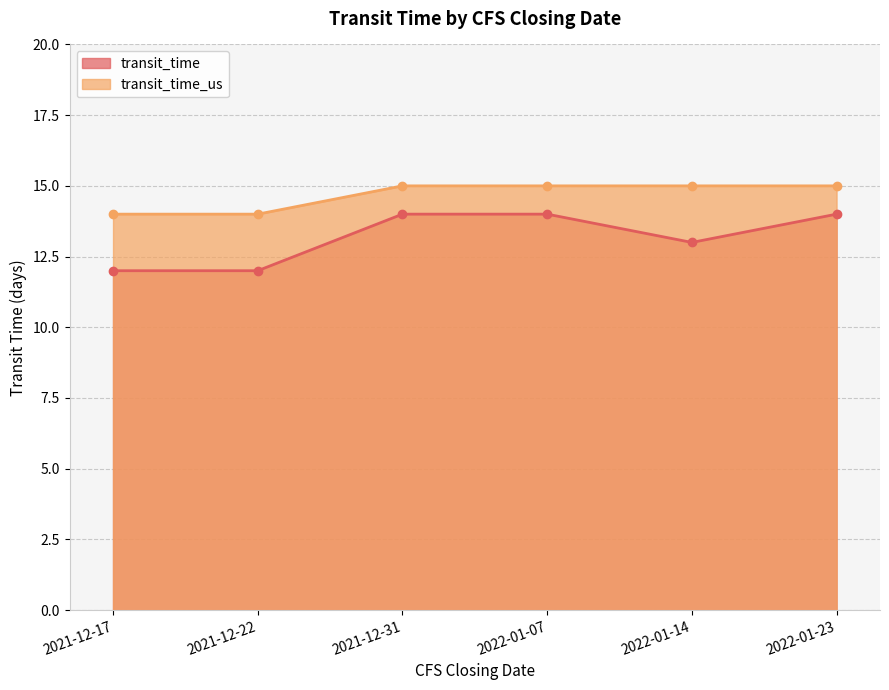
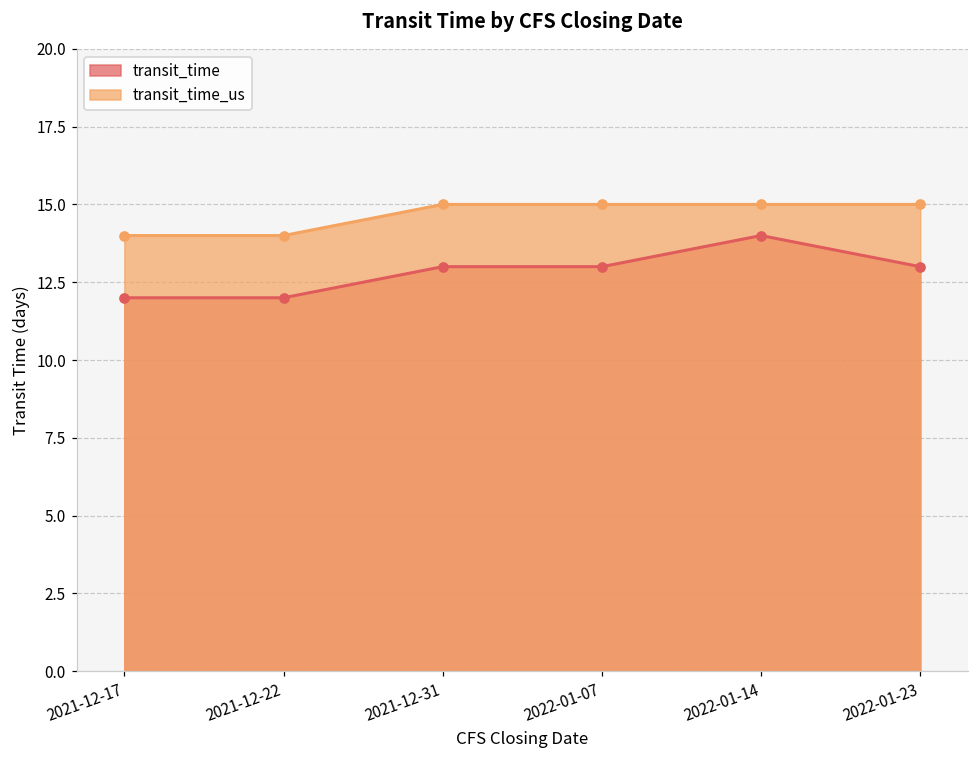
transit_time, 2021-12-31: 14 -> 13
transit_time, 2022-01-07: 14 -> 13
transit_time, 2022-01-14: 13 -> 14
transit_time, 2022-01-23: 14 -> 13
